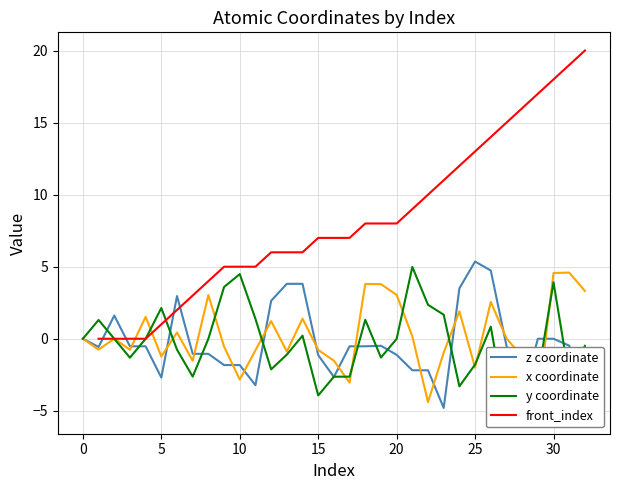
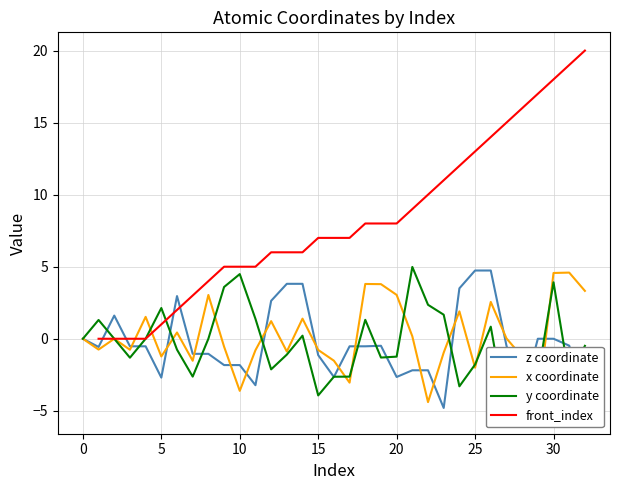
x coordinate, 10: -2.8 -> -3.6
z coordinate, 20: -1.1 -> -2.7
y coordinate, 20: 0.0 -> -1.2
z coordinate, 25: 5.4 -> 4.7
